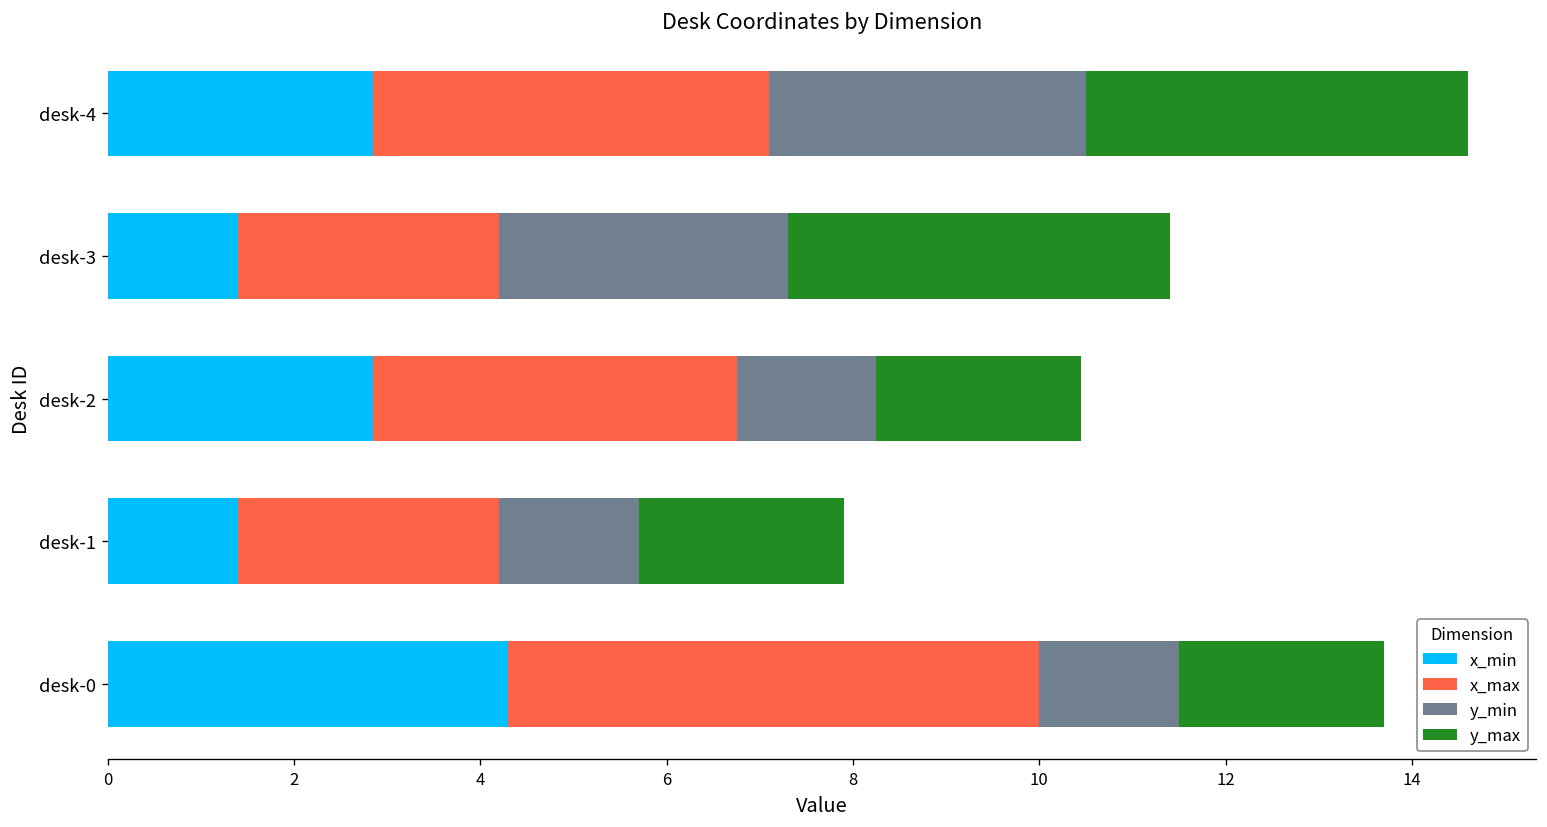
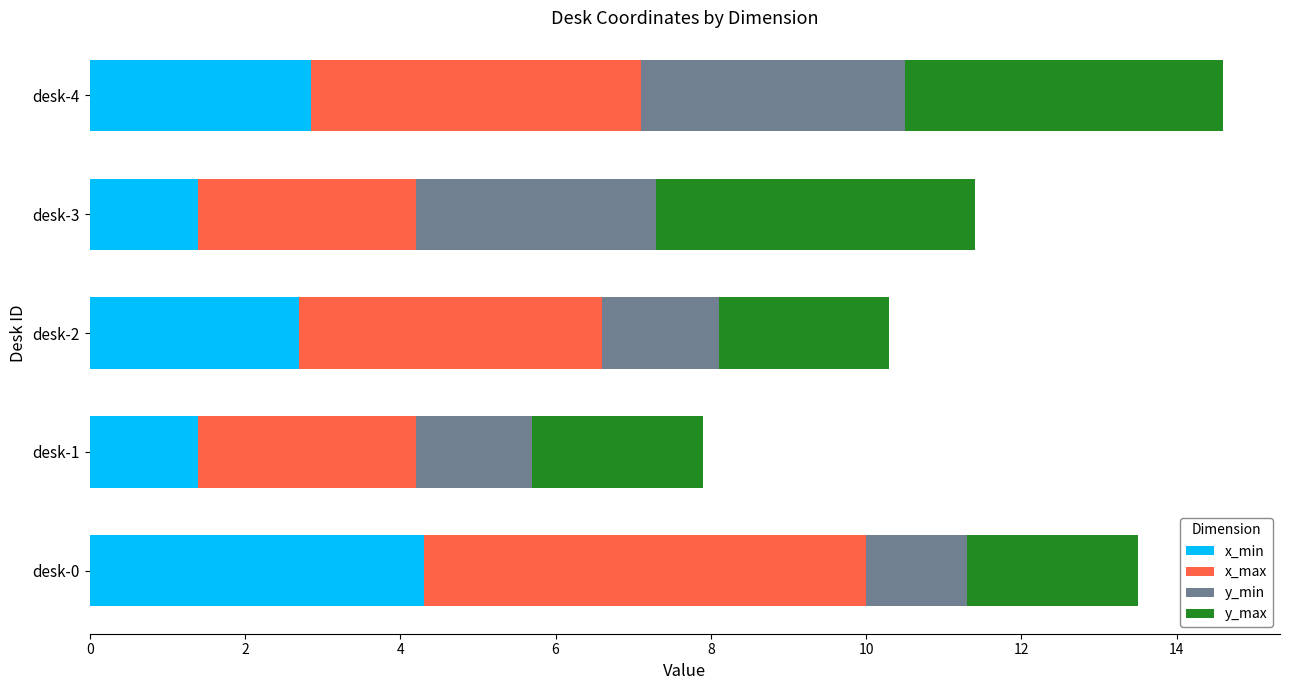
x_min, desk-2: 2.9 -> 2.7
y_min, desk-0: 1.5 -> 1.3
